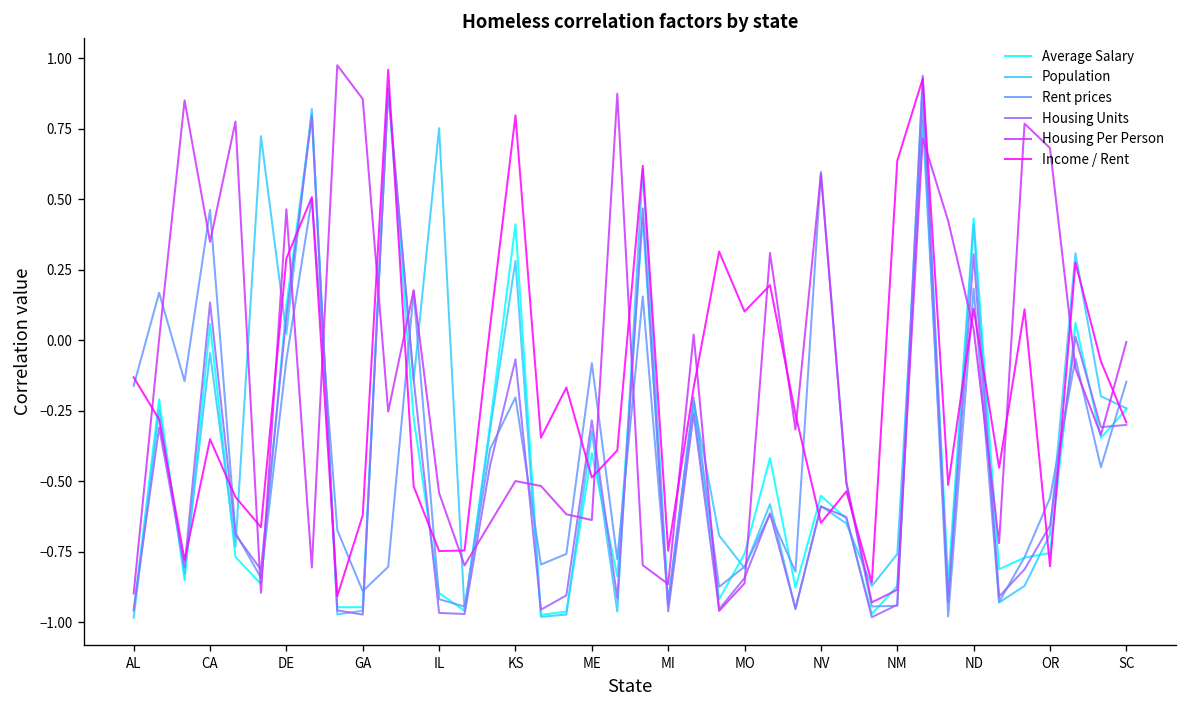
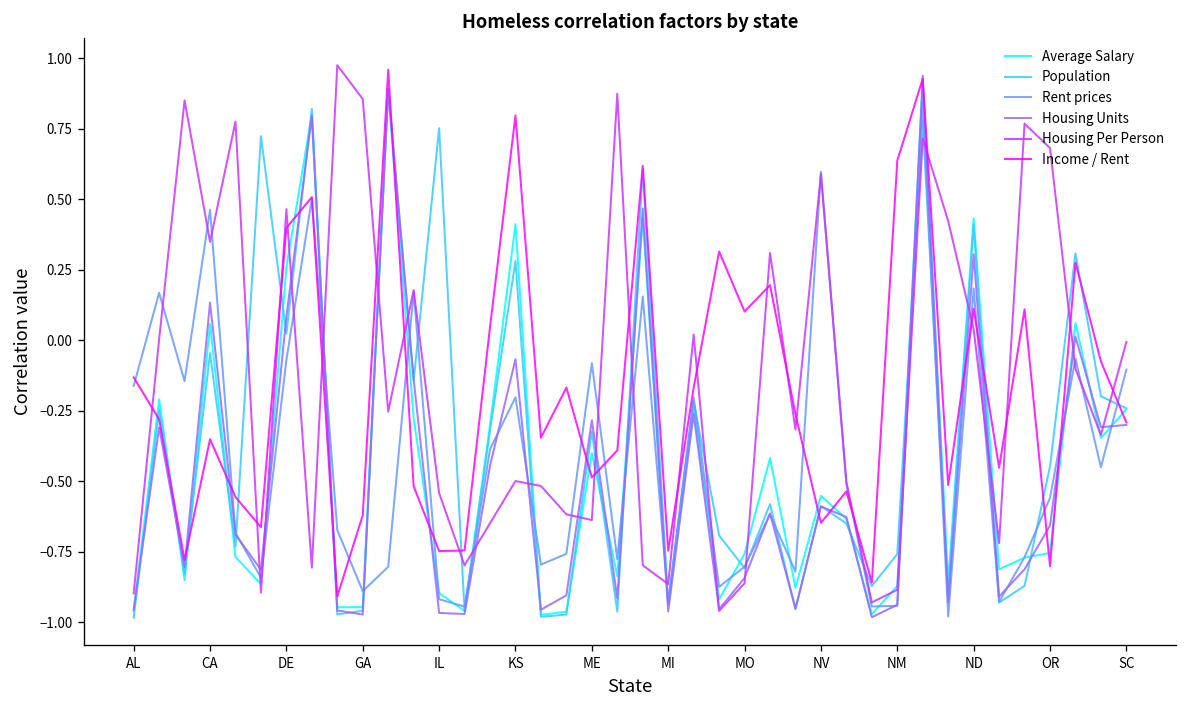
Average Salary, DE: 0.13 -> 0.26
Income / Rent, DE: 0.29 -> 0.40
Population, OR: -0.69 -> -0.45
Rent prices, SC: -0.15 -> -0.10
